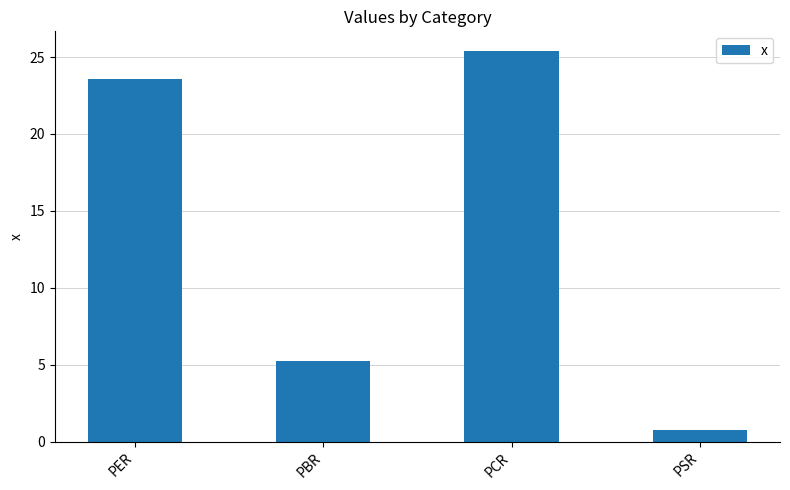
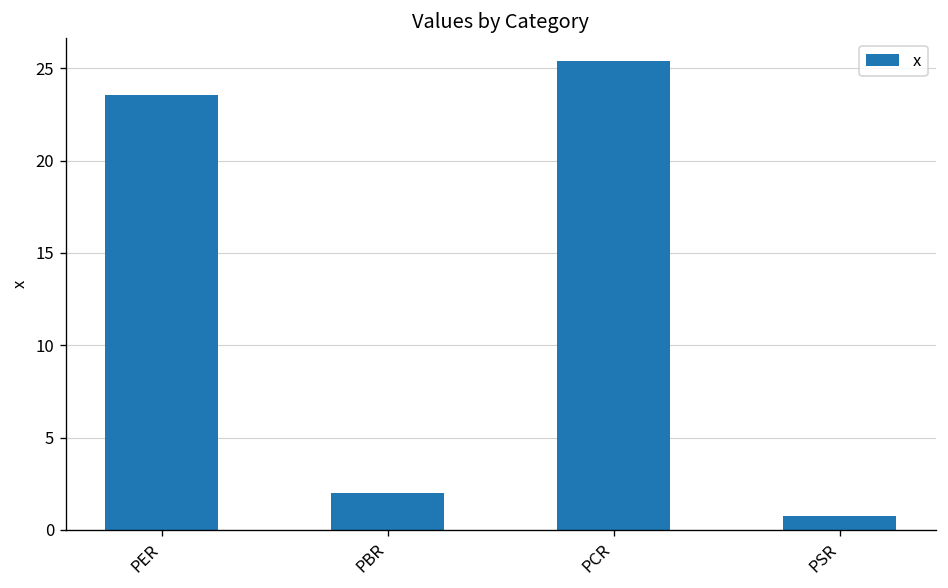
PBR: 5.2 -> 2.0
